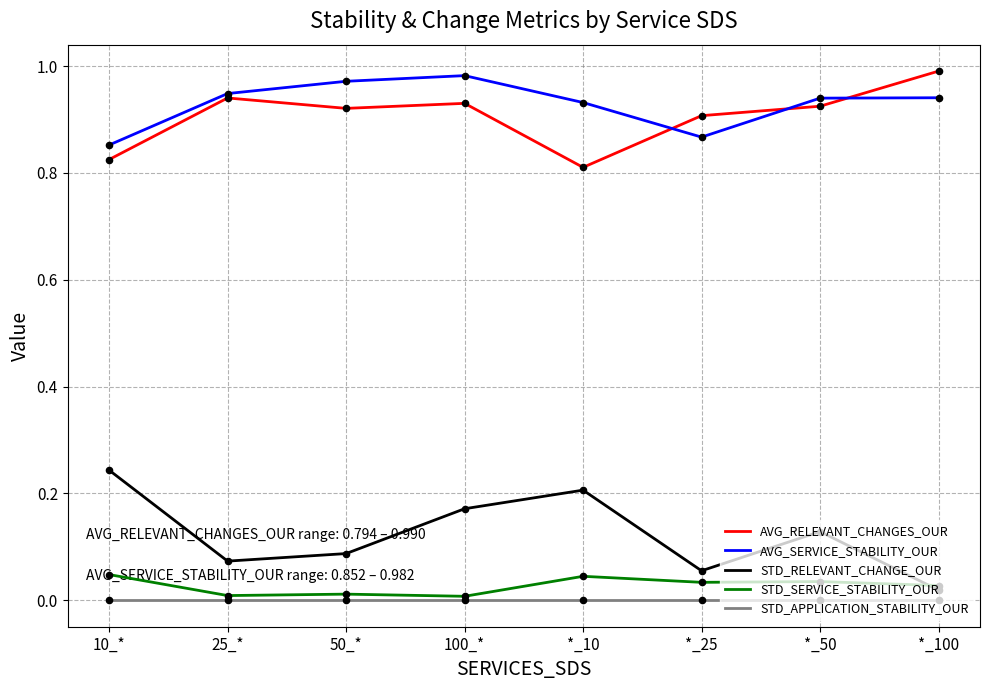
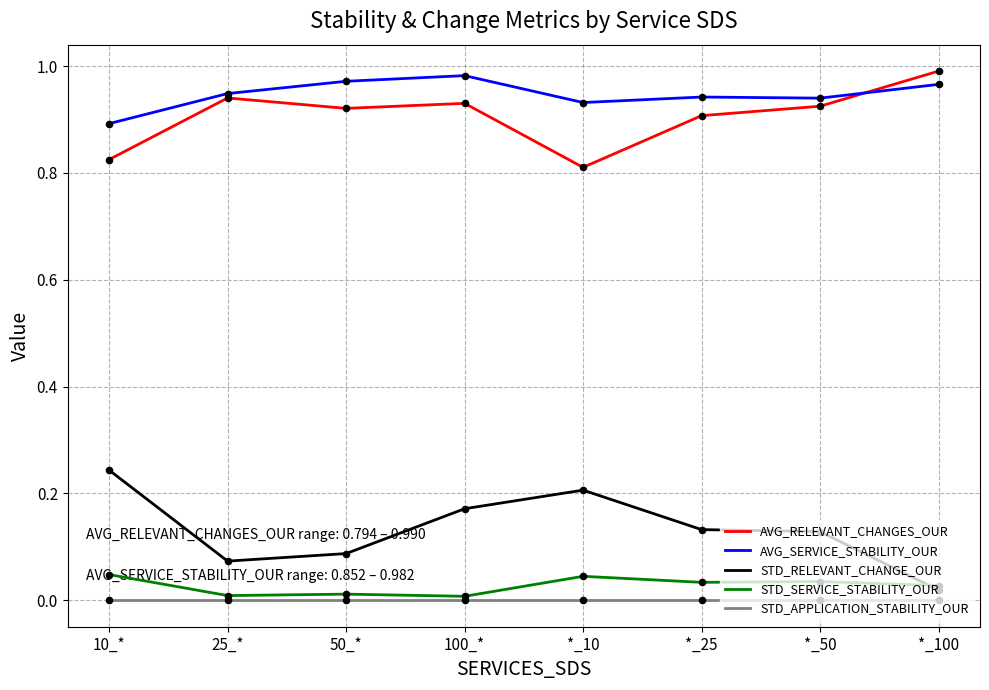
AVG_SERVICE_STABILITY_OUR, 10_*: 0.85 -> 0.89
AVG_SERVICE_STABILITY_OUR, *_25: 0.87 -> 0.94
STD_RELEVANT_CHANGE_OUR, *_25: 0.06 -> 0.13
AVG_SERVICE_STABILITY_OUR, *_100: 0.94 -> 0.97
